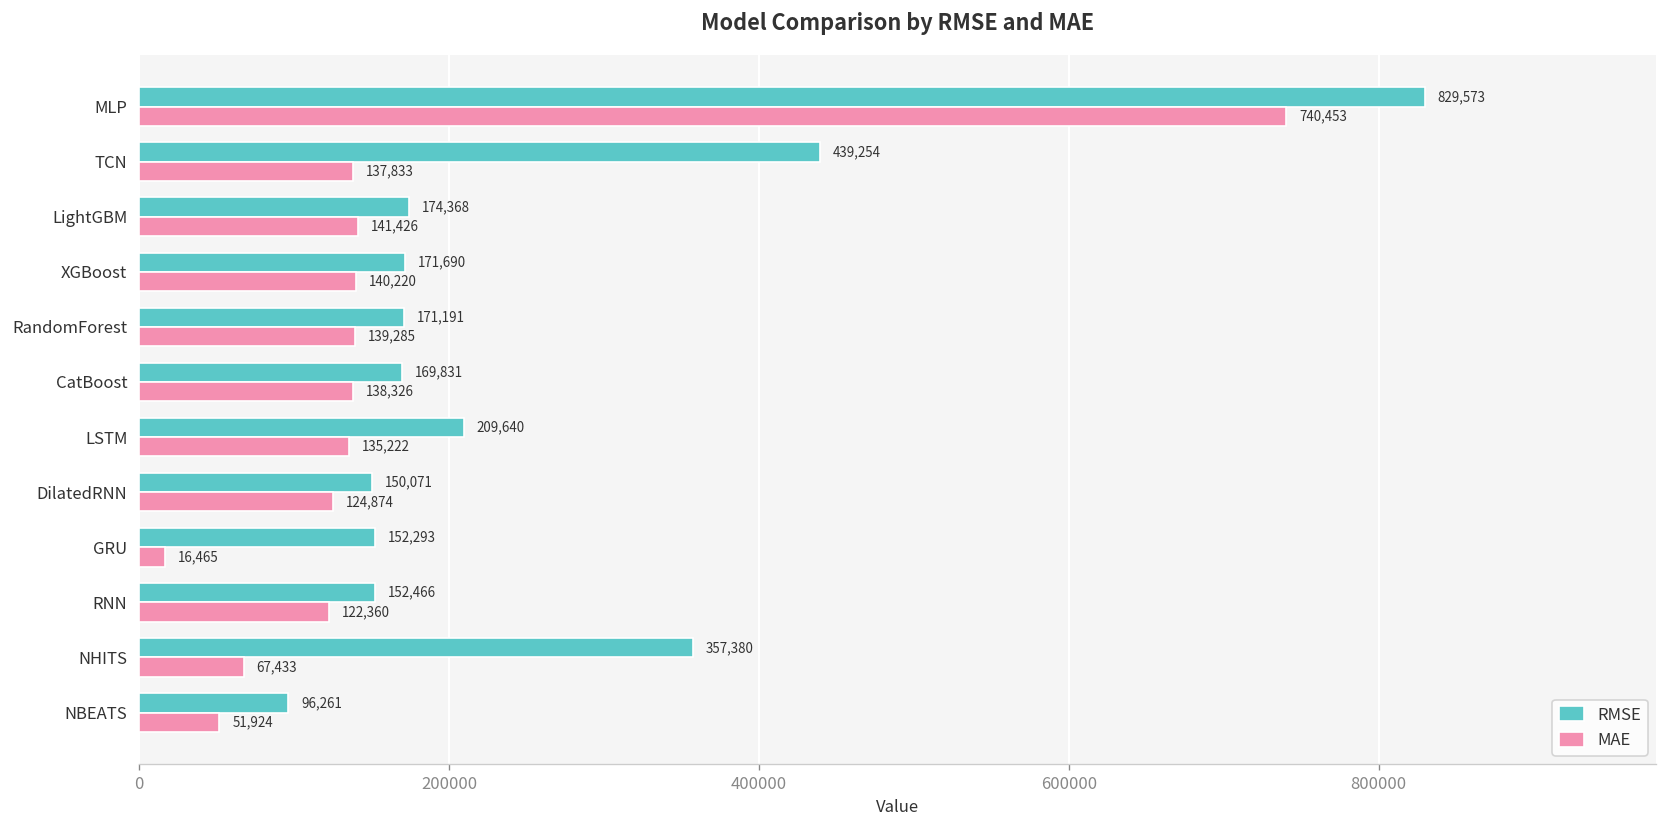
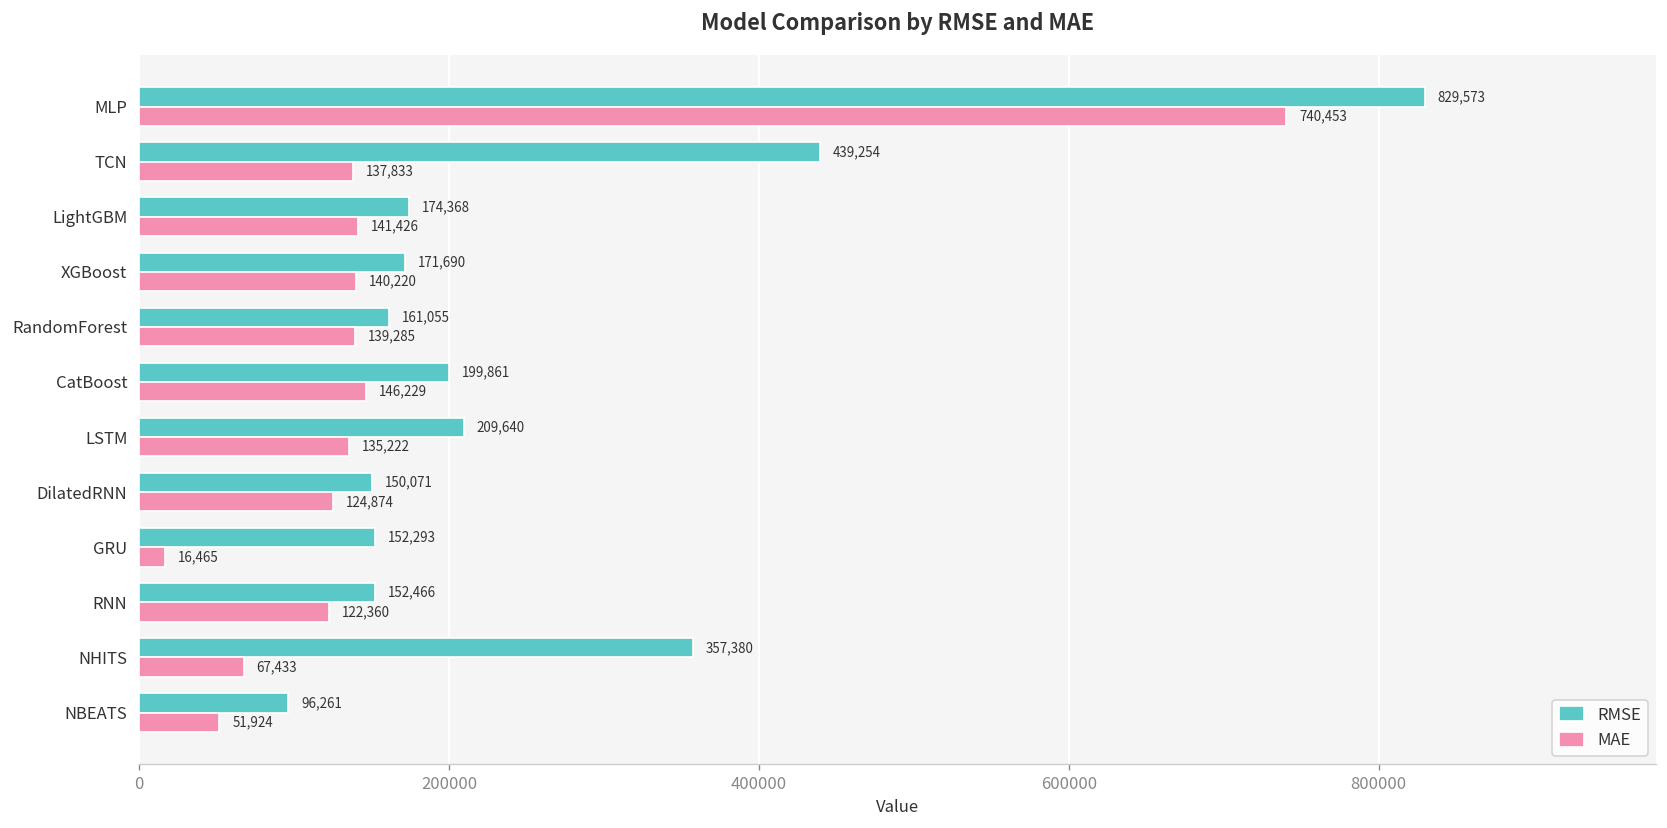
RMSE, RandomForest: 171,191 -> 161,055
RMSE, CatBoost: 169,831 -> 199,861
MAE, CatBoost: 138,326 -> 146,229
